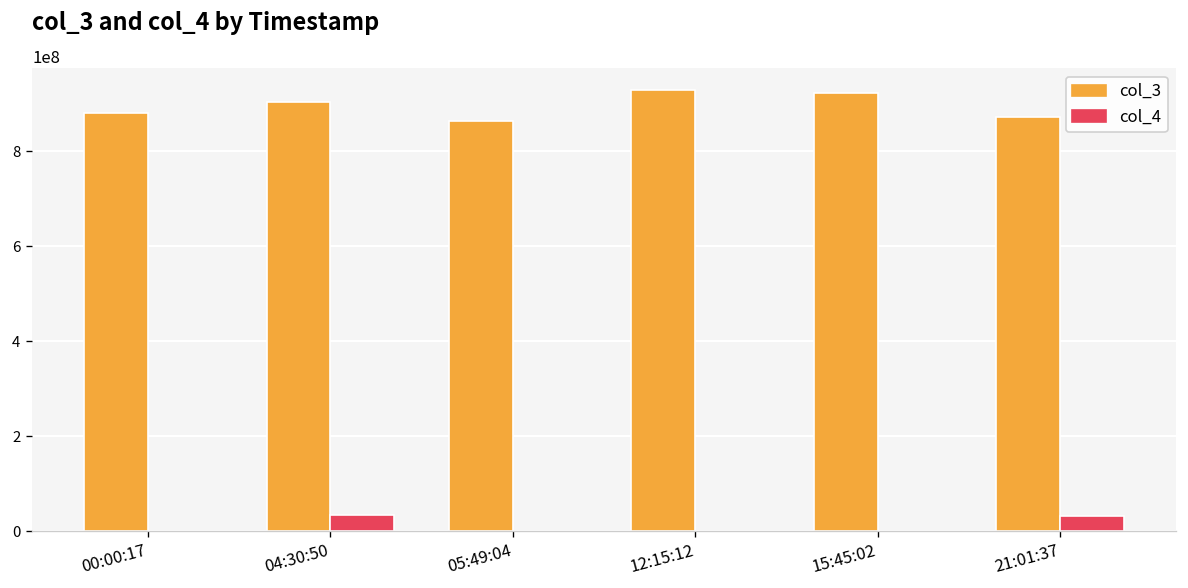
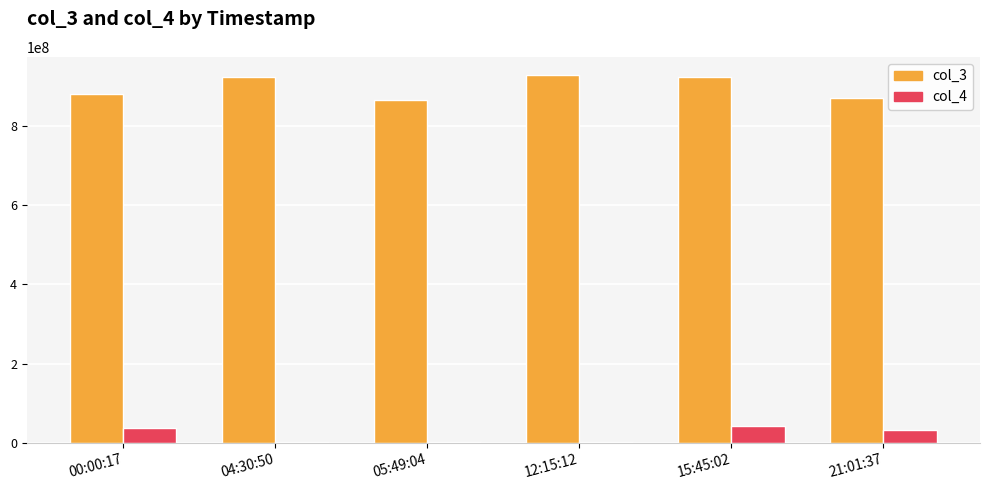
col_4, 00:00:17: 0 -> 40000000
col_3, 04:30:50: 900000000 -> 920000000
col_4, 04:30:50: 30000000 -> 0
col_4, 15:45:02: 0 -> 40000000
